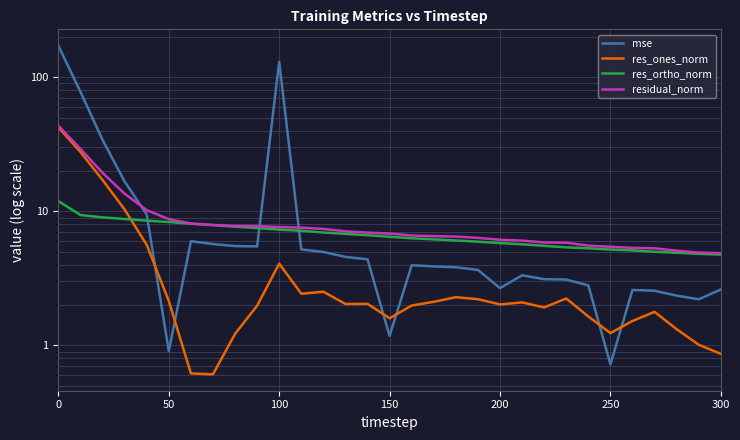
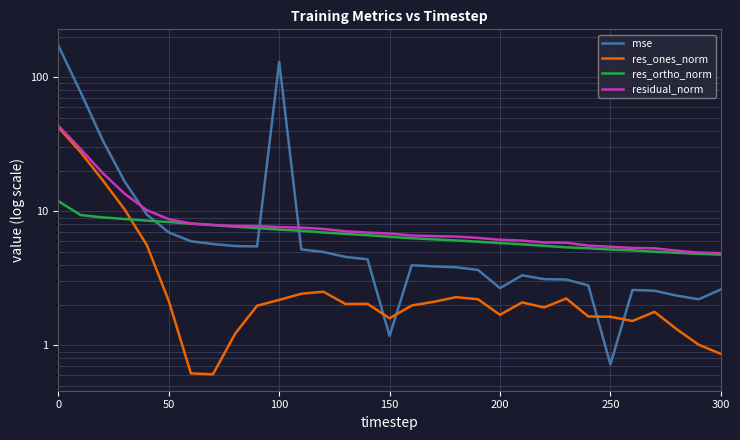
mse, 50: 0.9 -> 7
res_ones_norm, 100: 4.1 -> 2.2
res_ones_norm, 200: 2.0 -> 1.7
res_ones_norm, 250: 1.2 -> 1.6
